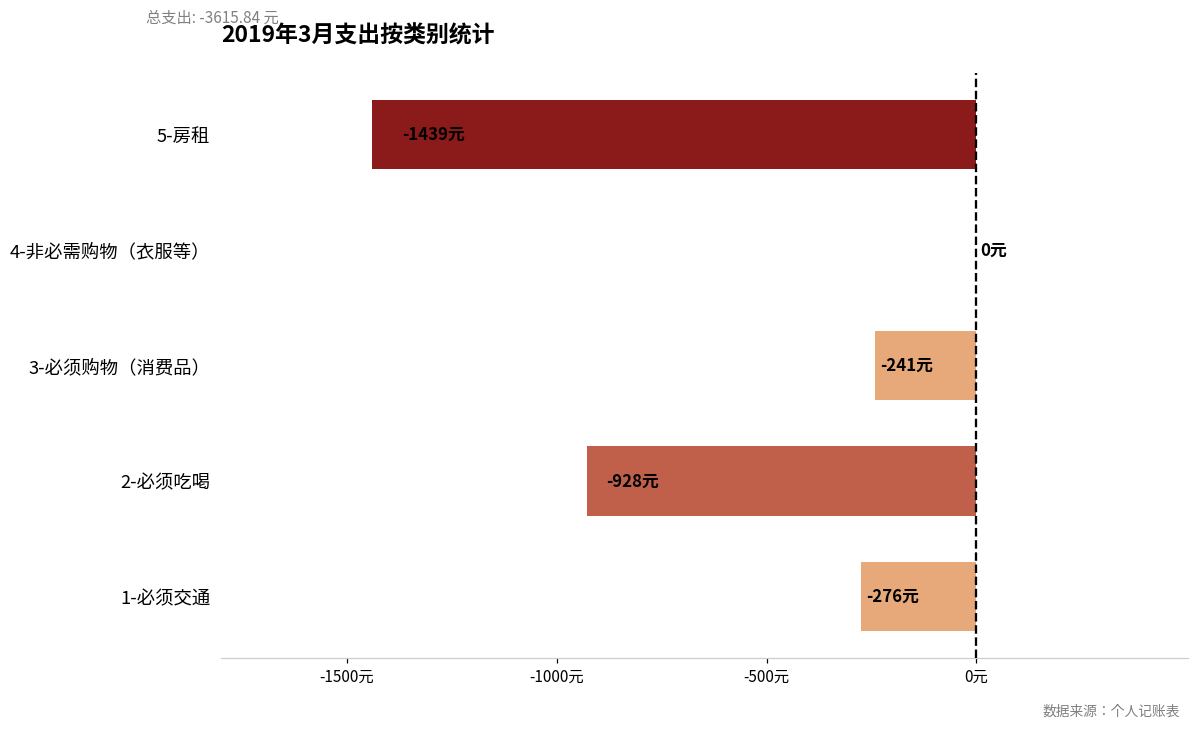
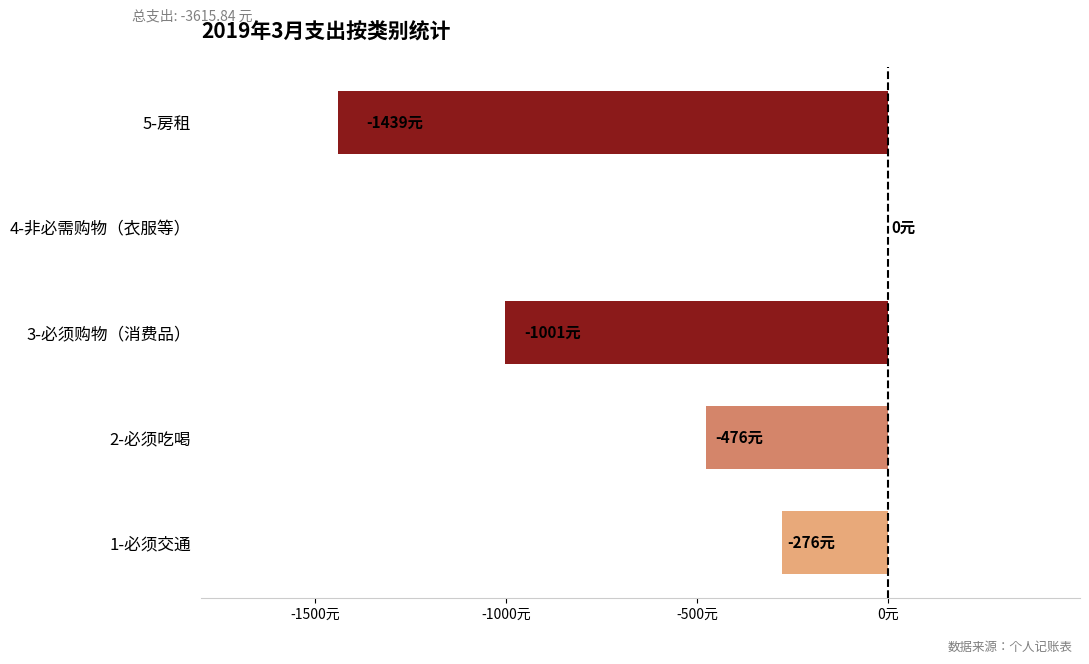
3-必须购物（消费品）: -241元 -> -1001元
2-必须吃喝: -928元 -> -476元
